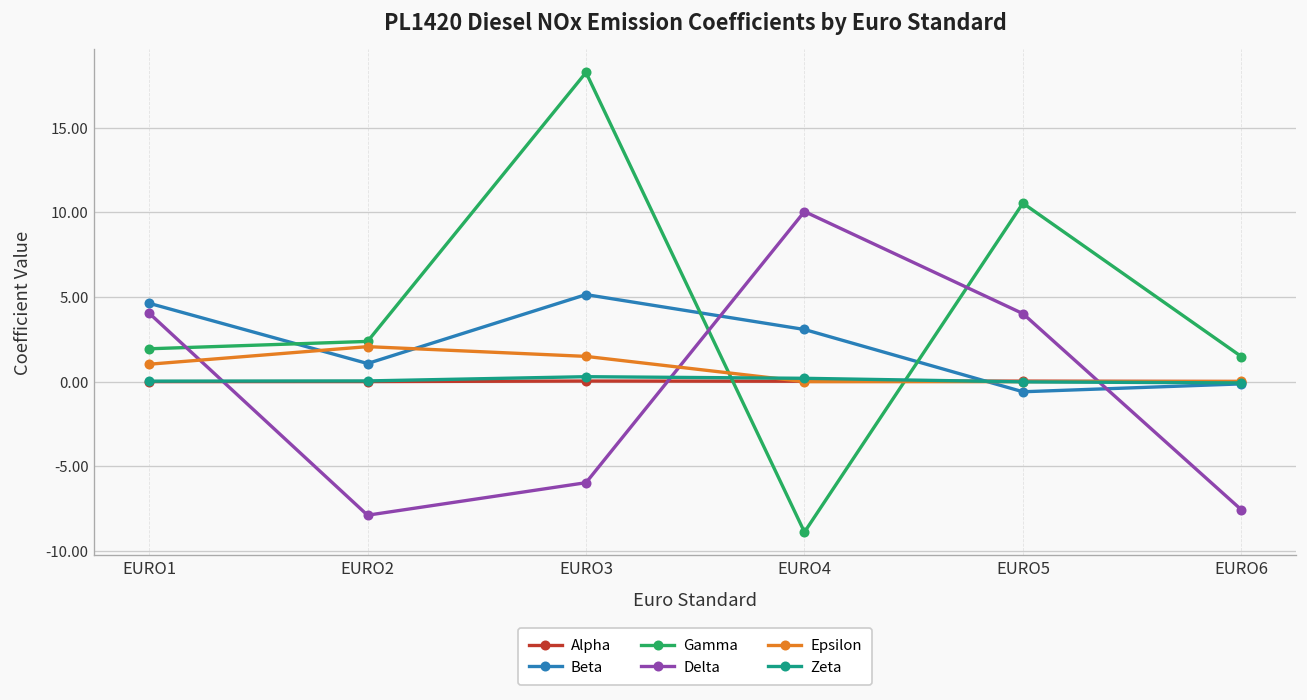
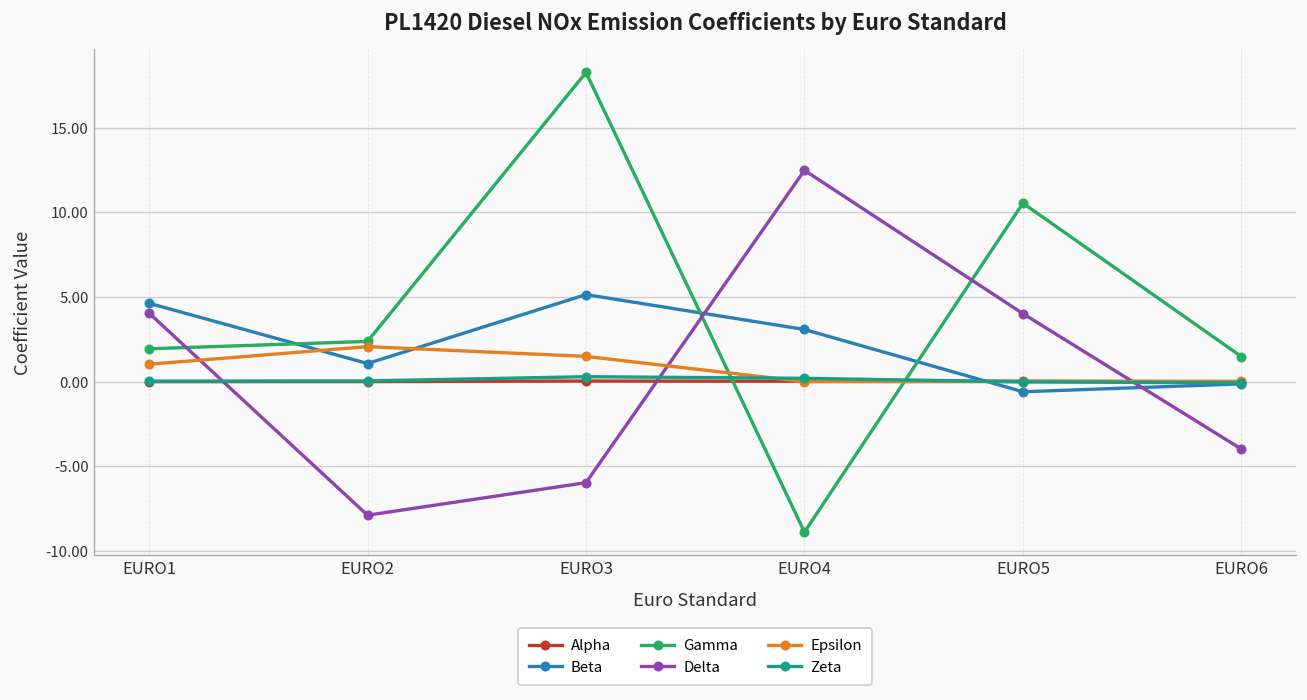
Delta, EURO4: 10.0 -> 12.5
Delta, EURO6: -7.6 -> -4.0
